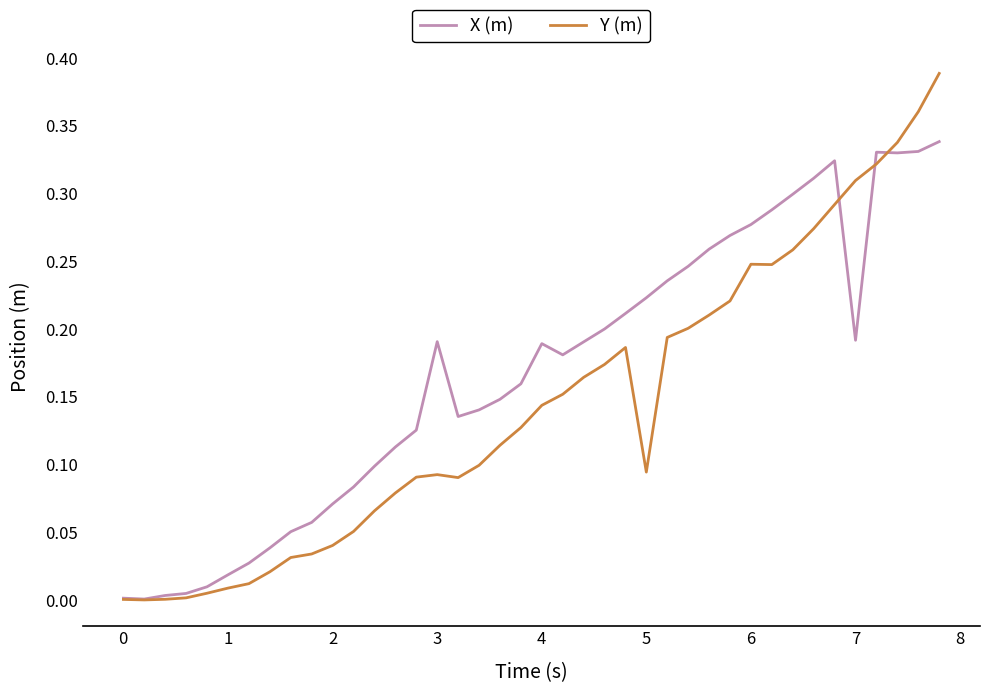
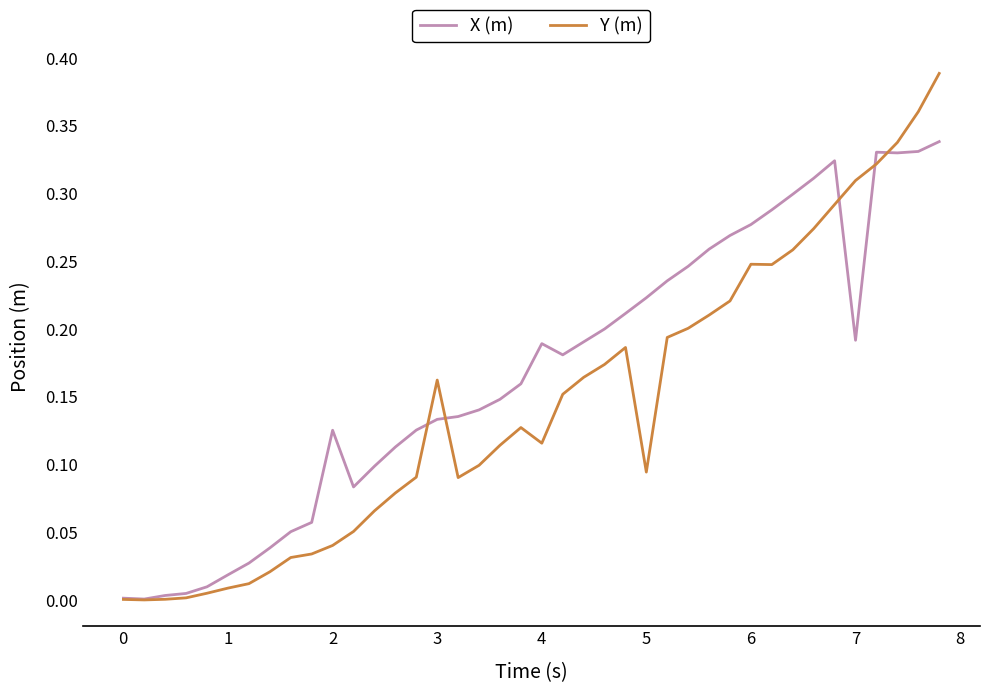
X (m), 2: 0.071 -> 0.125
X (m), 3: 0.191 -> 0.133
Y (m), 3: 0.093 -> 0.162
Y (m), 4: 0.144 -> 0.116
